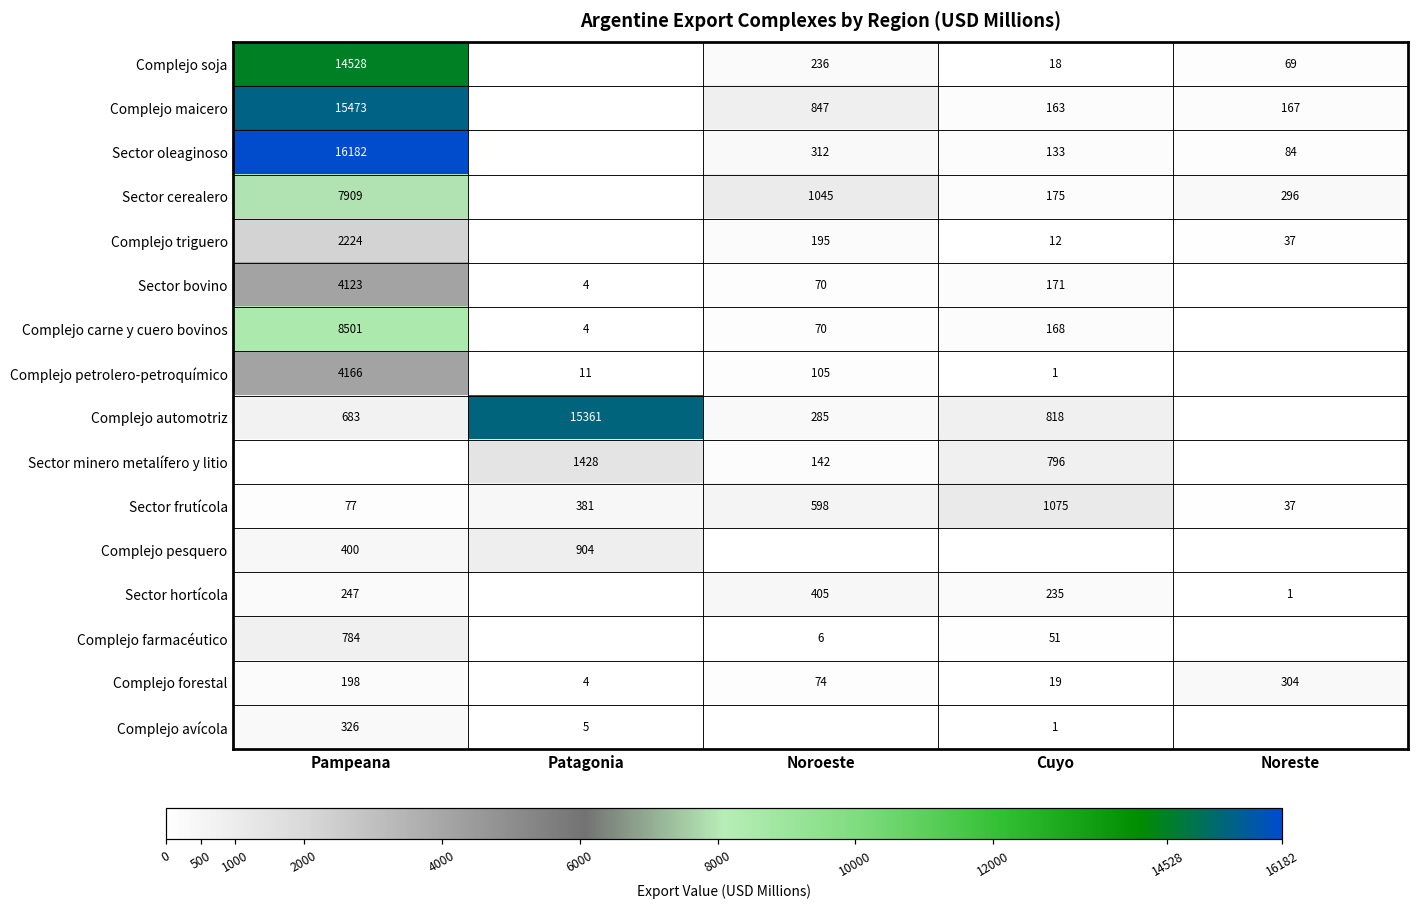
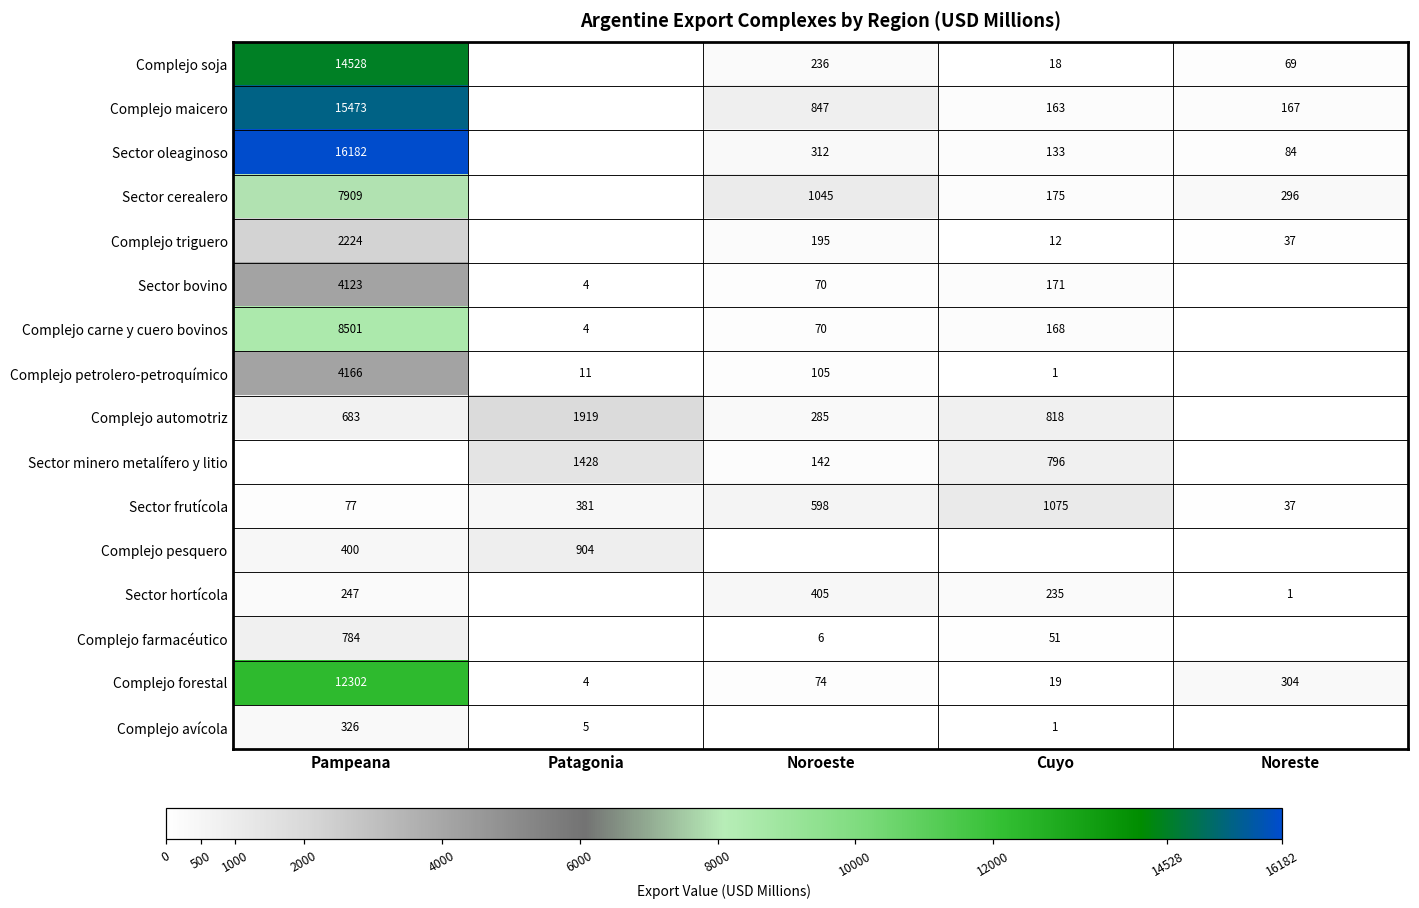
Complejo automotriz, Patagonia: 15361 -> 1919
Complejo forestal, Pampeana: 198 -> 12302
